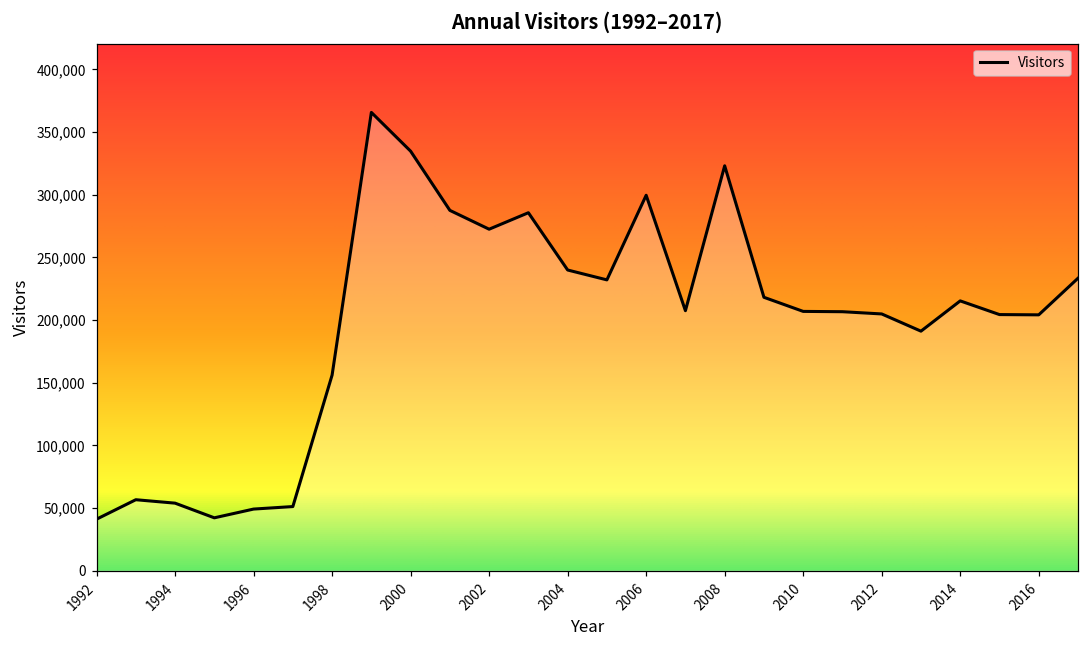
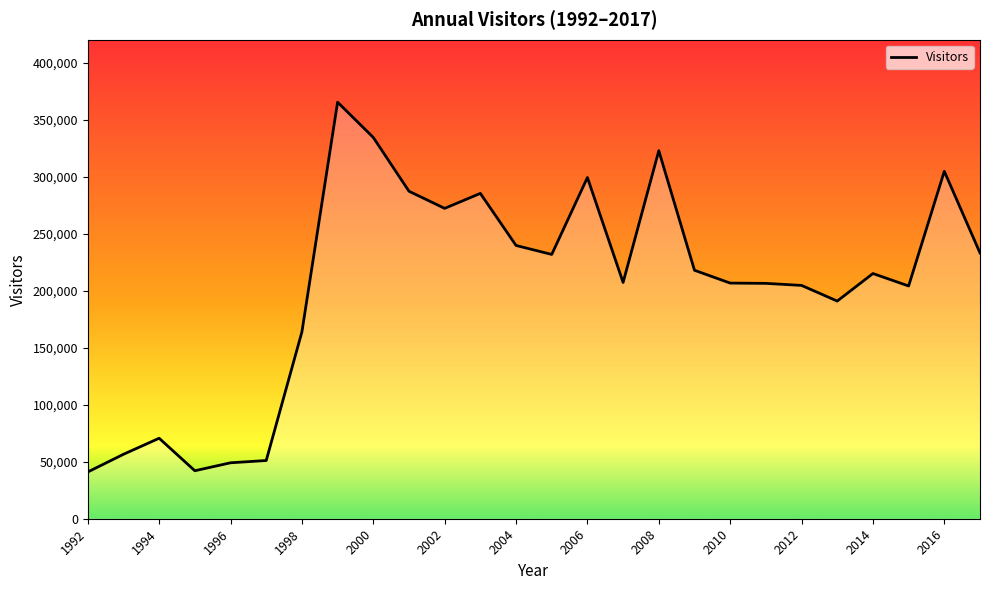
1994: 54,000 -> 71,000
1998: 156,000 -> 164,000
2016: 204,000 -> 305,000
